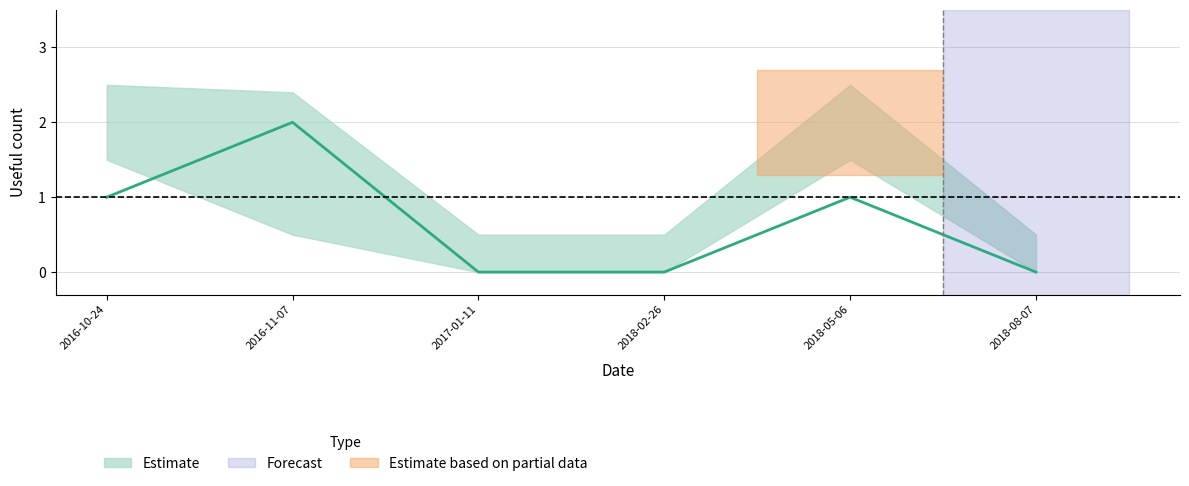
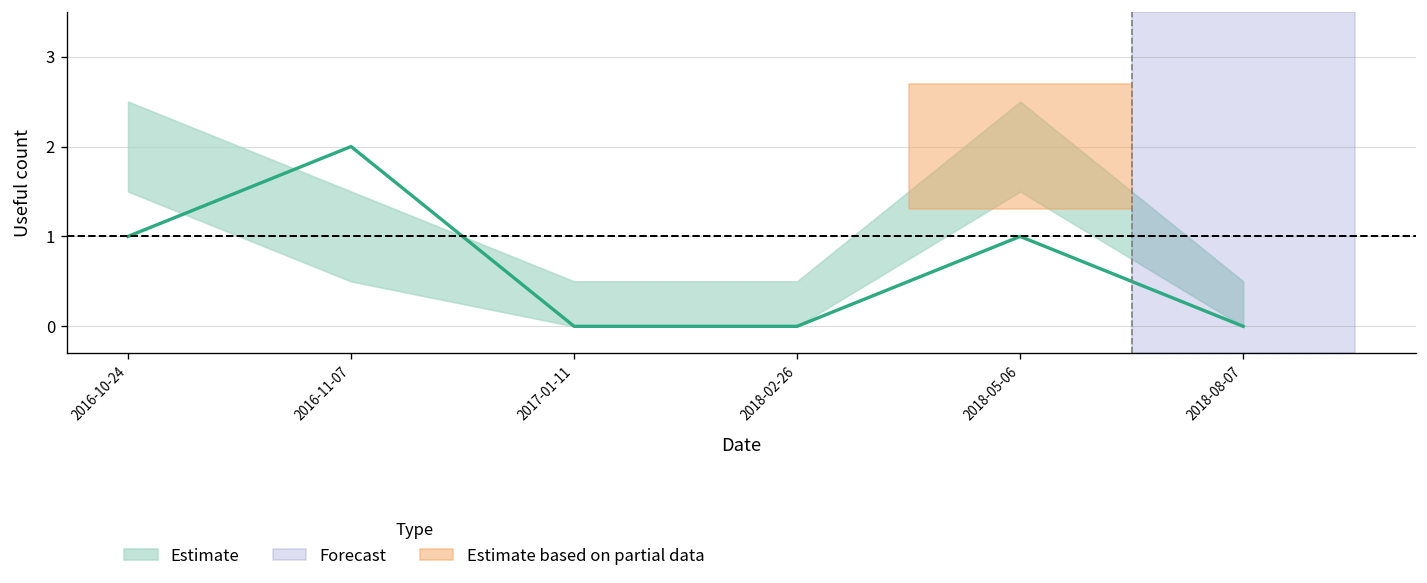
Estimate, 2016-11-07: 2.4 -> 1.5
